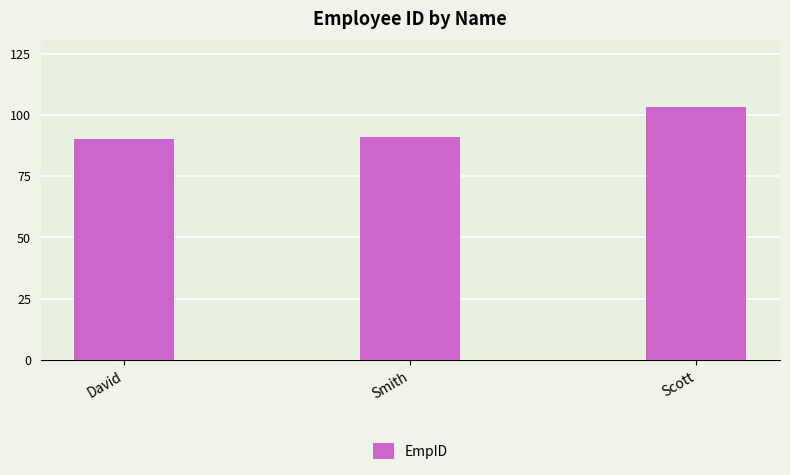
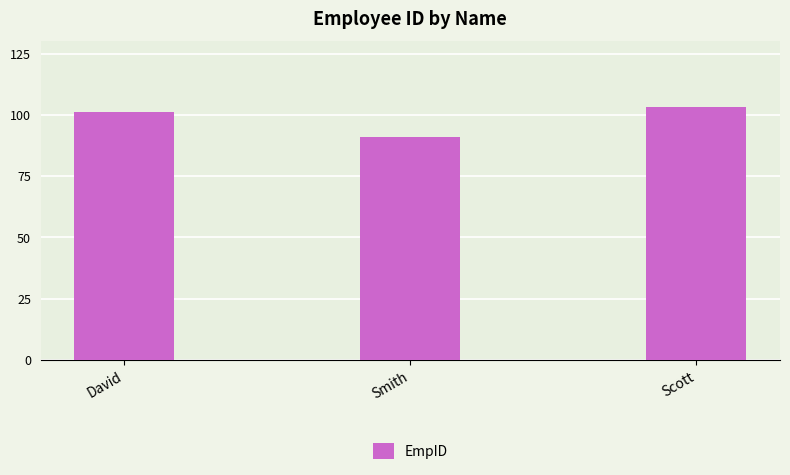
David: 90 -> 101
